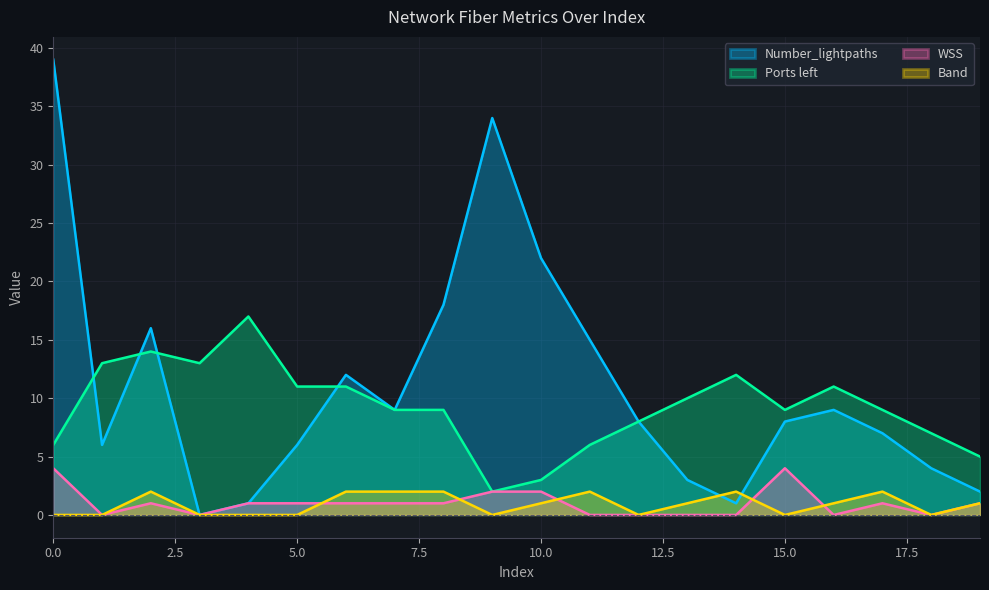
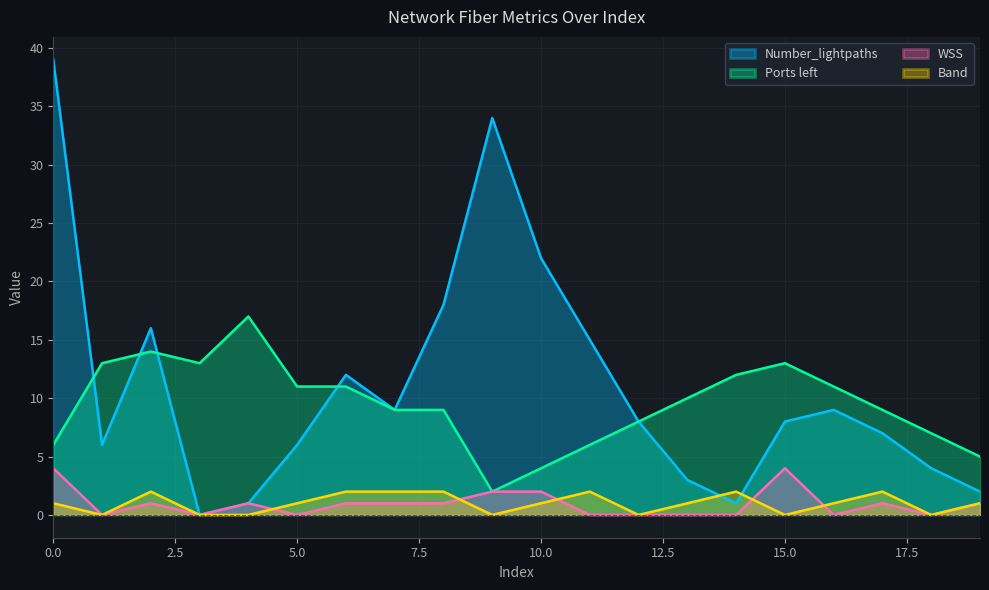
Band, 0.0: 0 -> 1
WSS, 5.0: 1 -> 0
Band, 5.0: 0 -> 1
Ports left, 10.0: 3 -> 4
Ports left, 15.0: 9 -> 13
